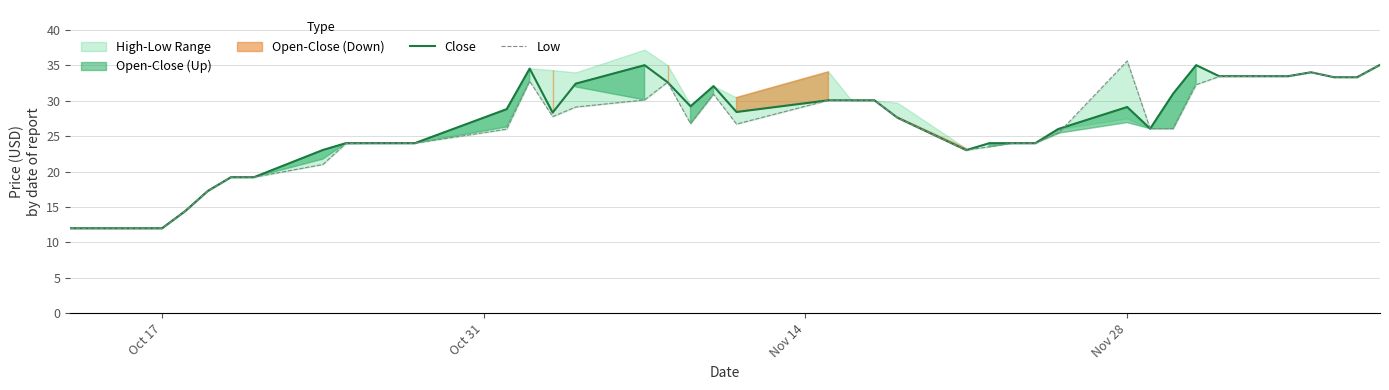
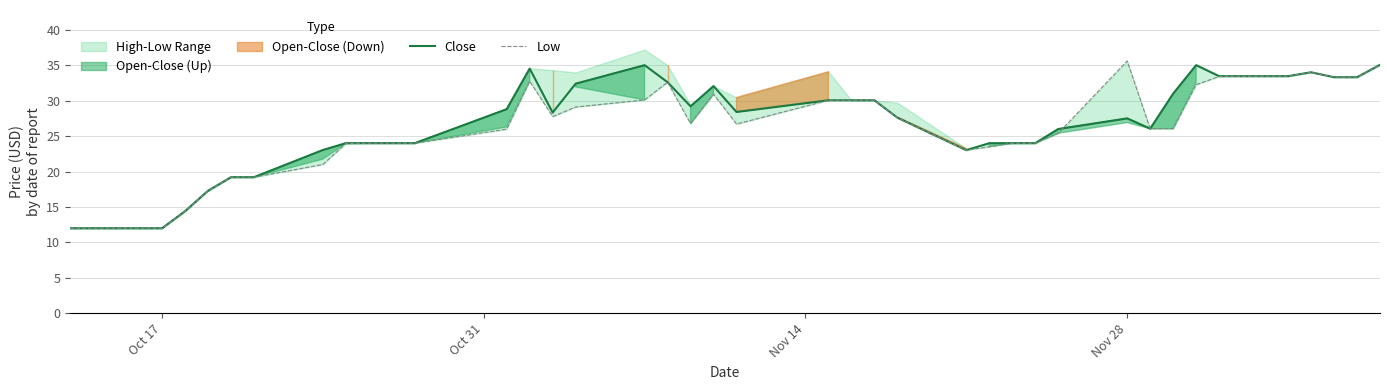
Close, Nov 28: 29 -> 28
